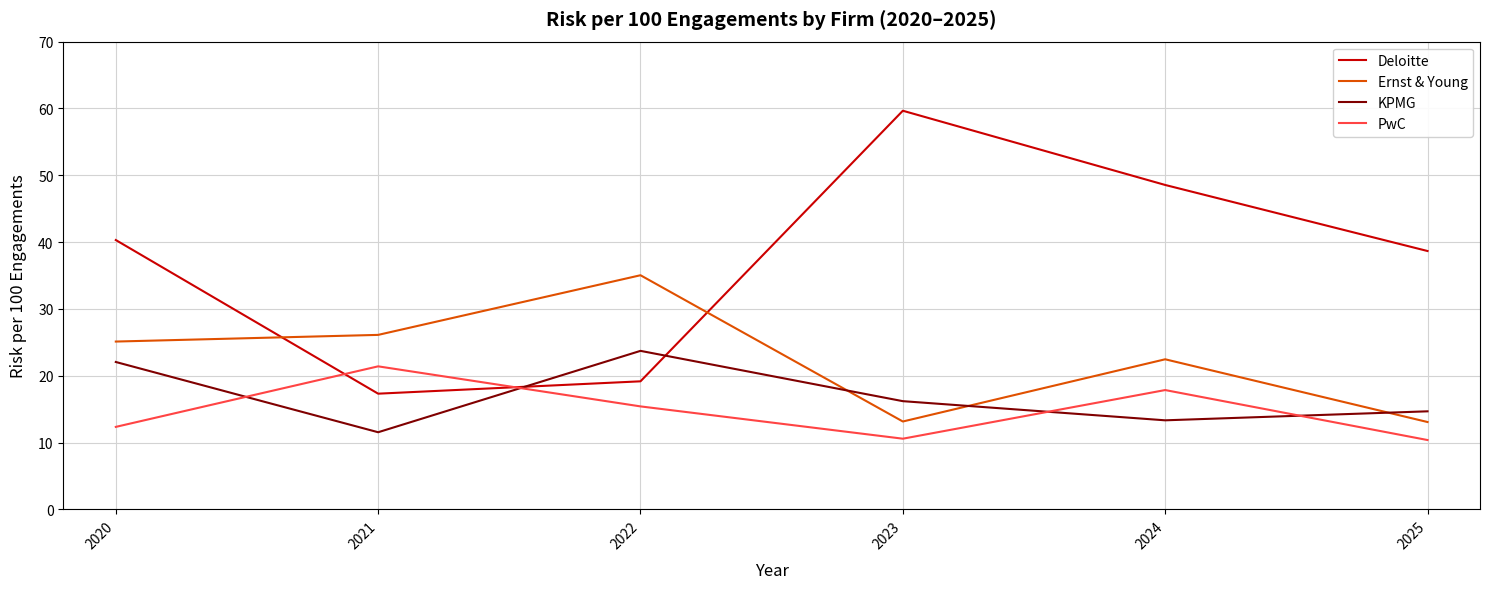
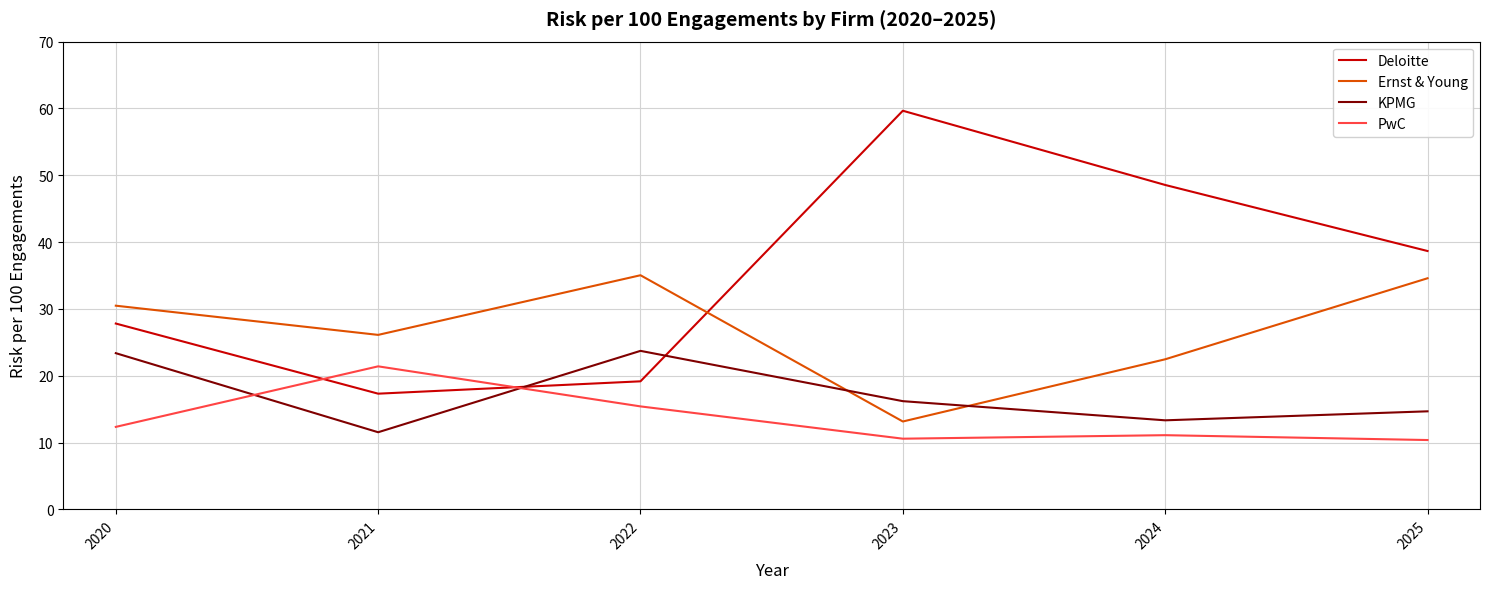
Deloitte, 2020: 40 -> 28
Ernst & Young, 2020: 25 -> 30
KPMG, 2020: 22 -> 23
PwC, 2024: 18 -> 11
Ernst & Young, 2025: 13 -> 35
